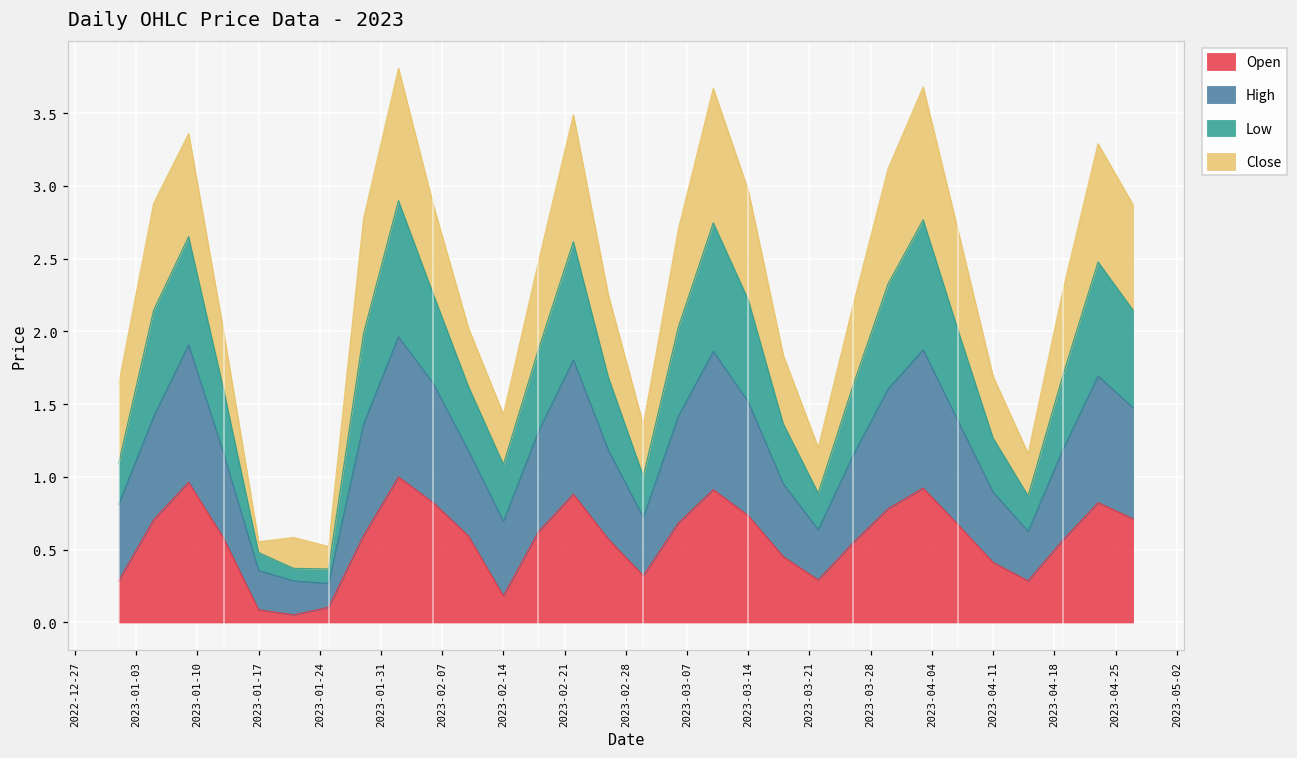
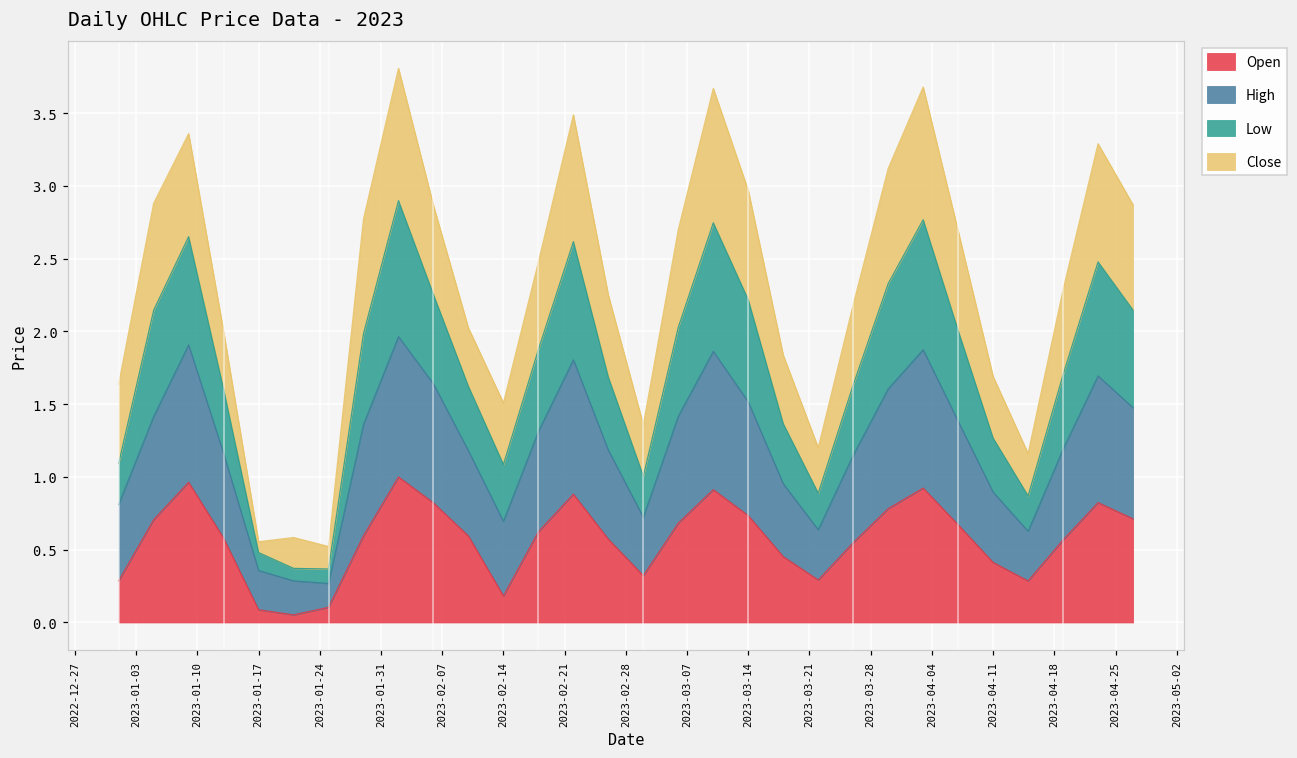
Close, 2023-02-14: 0.34 -> 0.42
